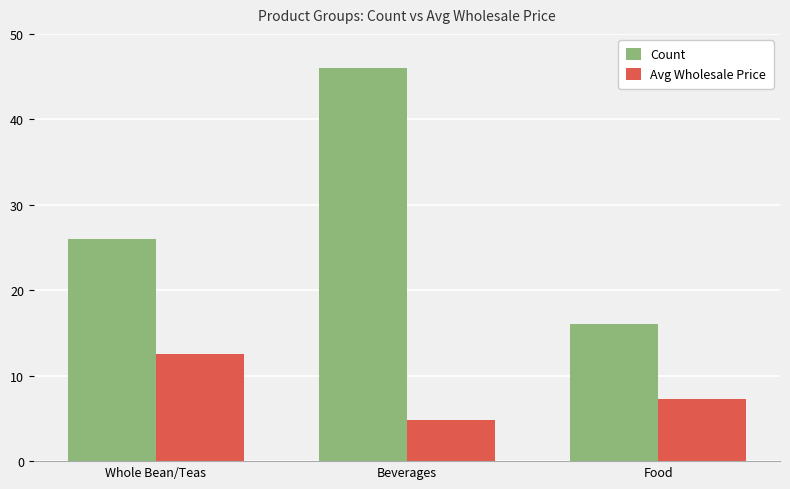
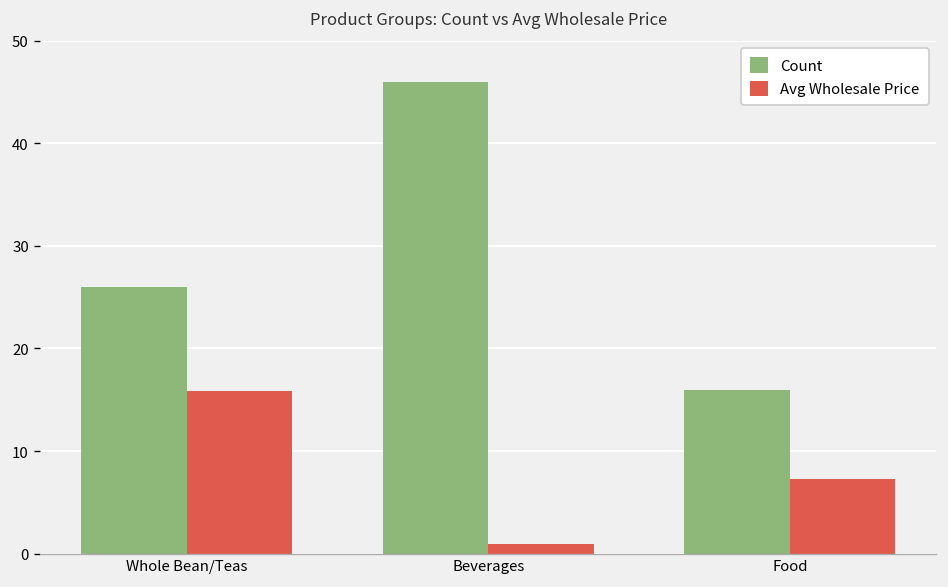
Avg Wholesale Price, Whole Bean/Teas: 13 -> 16
Avg Wholesale Price, Beverages: 5 -> 1
